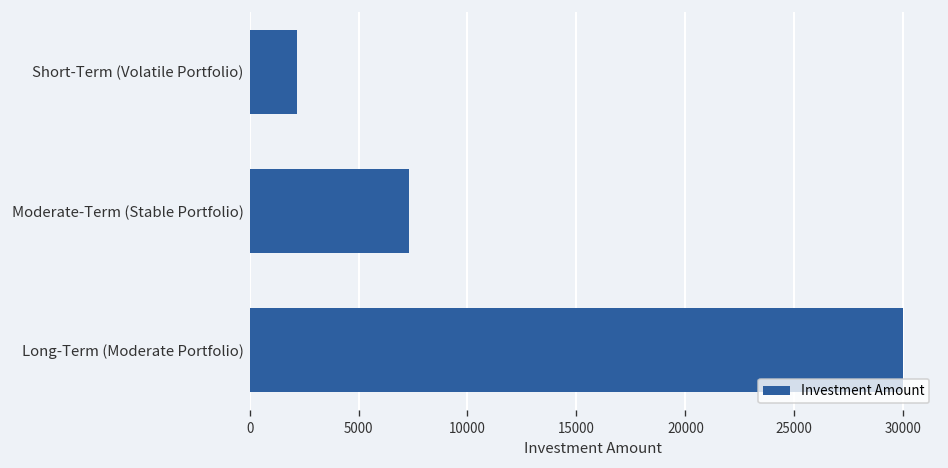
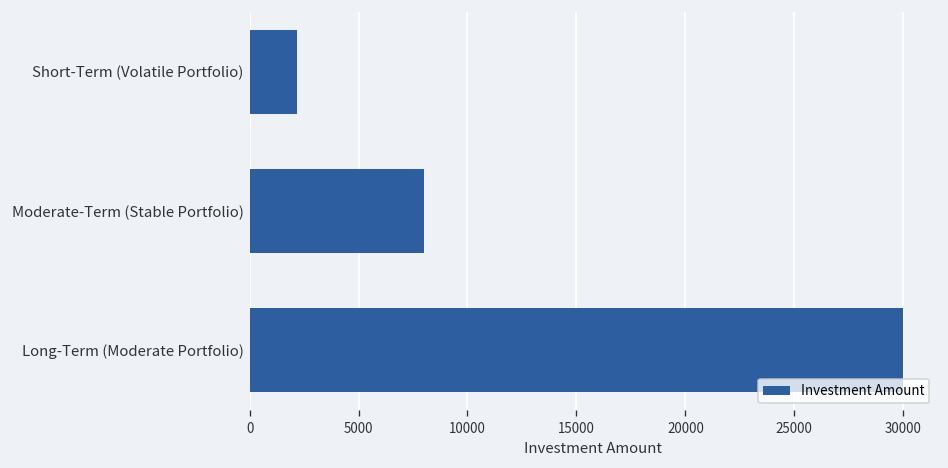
Moderate-Term (Stable Portfolio): 7300 -> 8000
